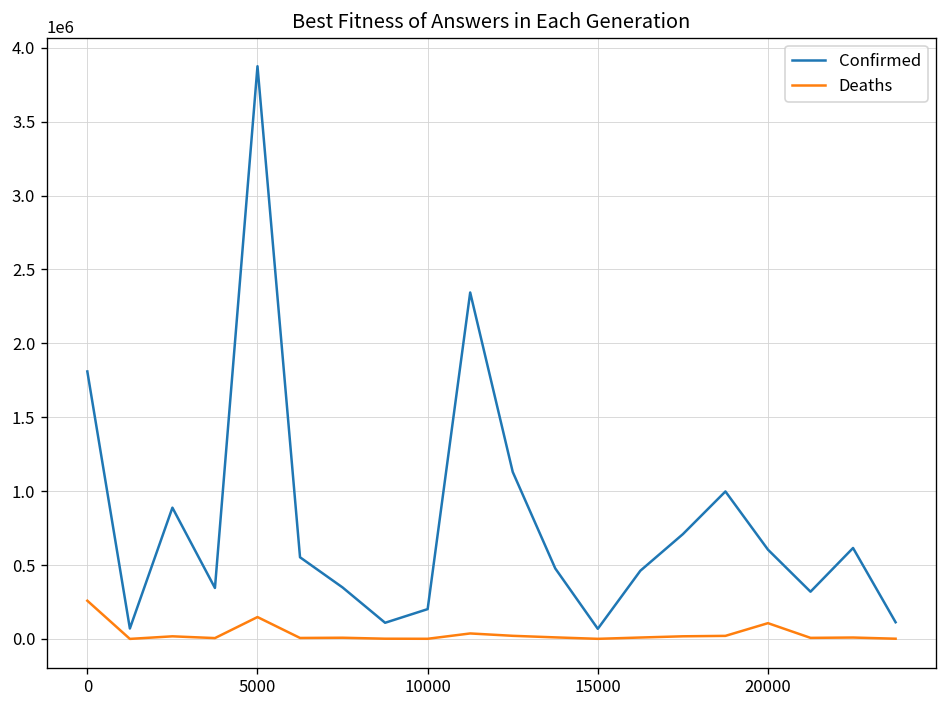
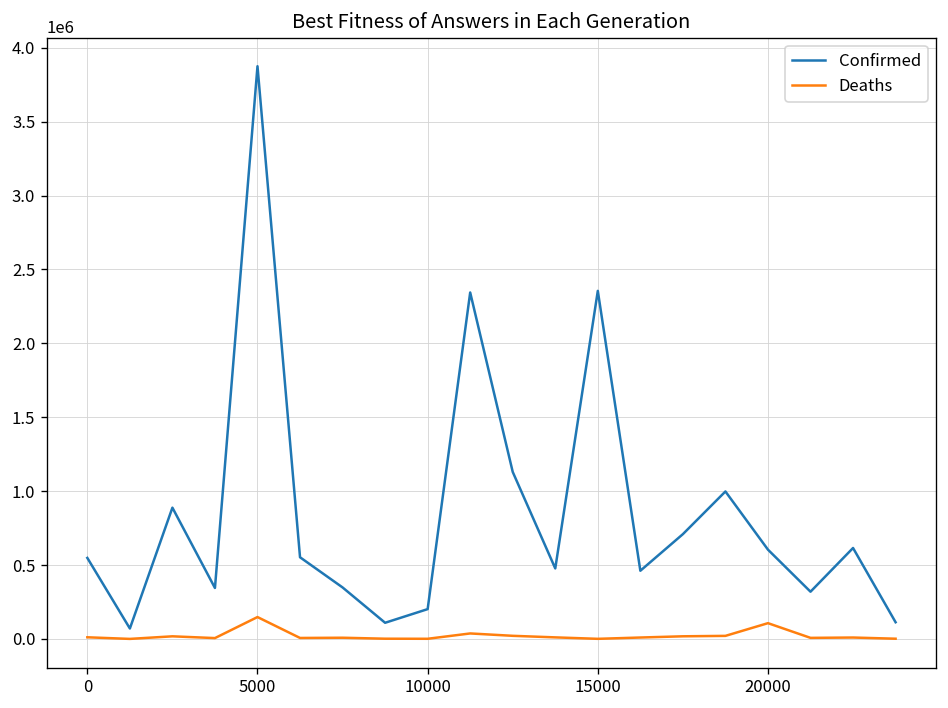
Confirmed, 0: 1810000 -> 550000
Deaths, 0: 260000 -> 10000
Confirmed, 15000: 70000 -> 2360000
